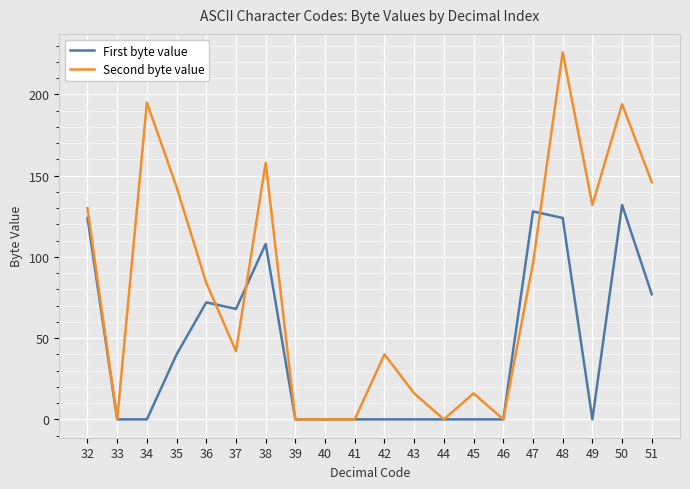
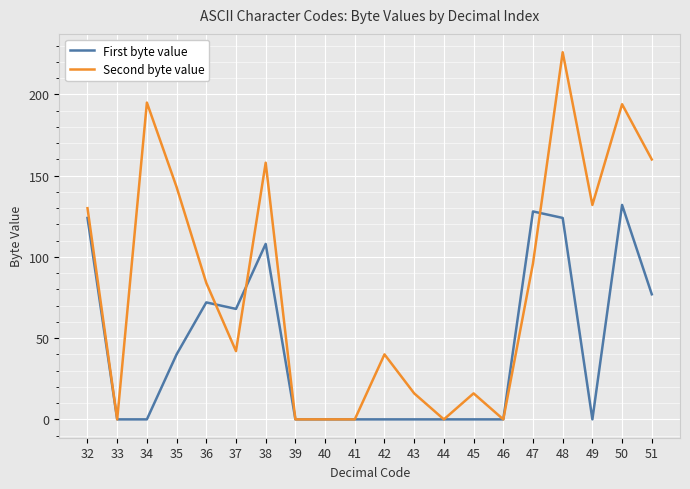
Second byte value, 51: 146 -> 160
